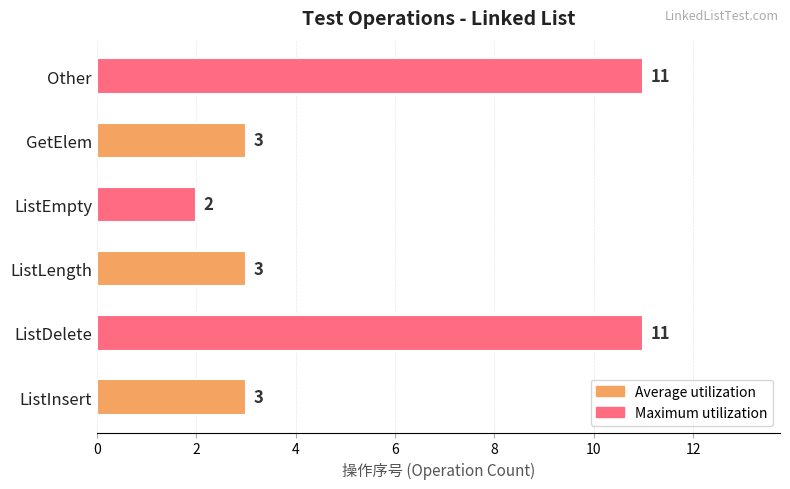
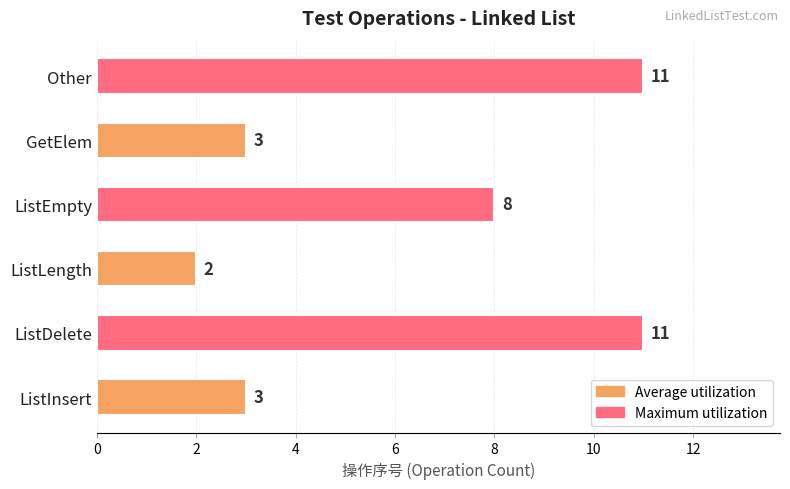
ListEmpty: 2 -> 8
ListLength: 3 -> 2
